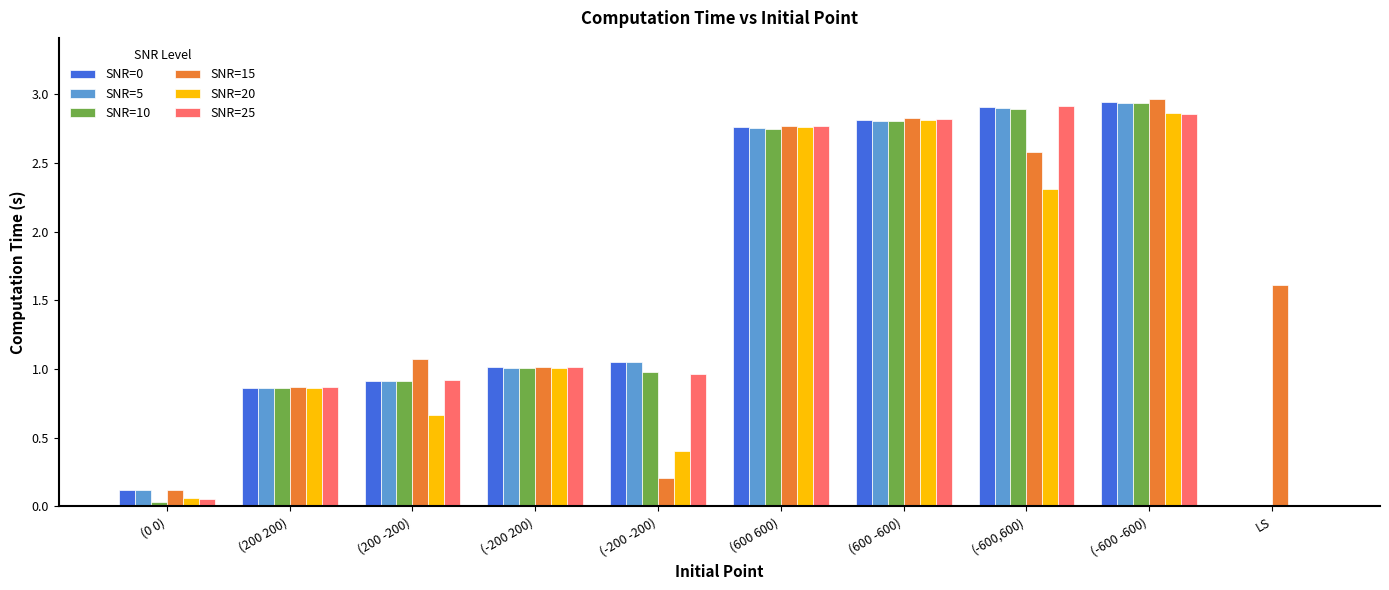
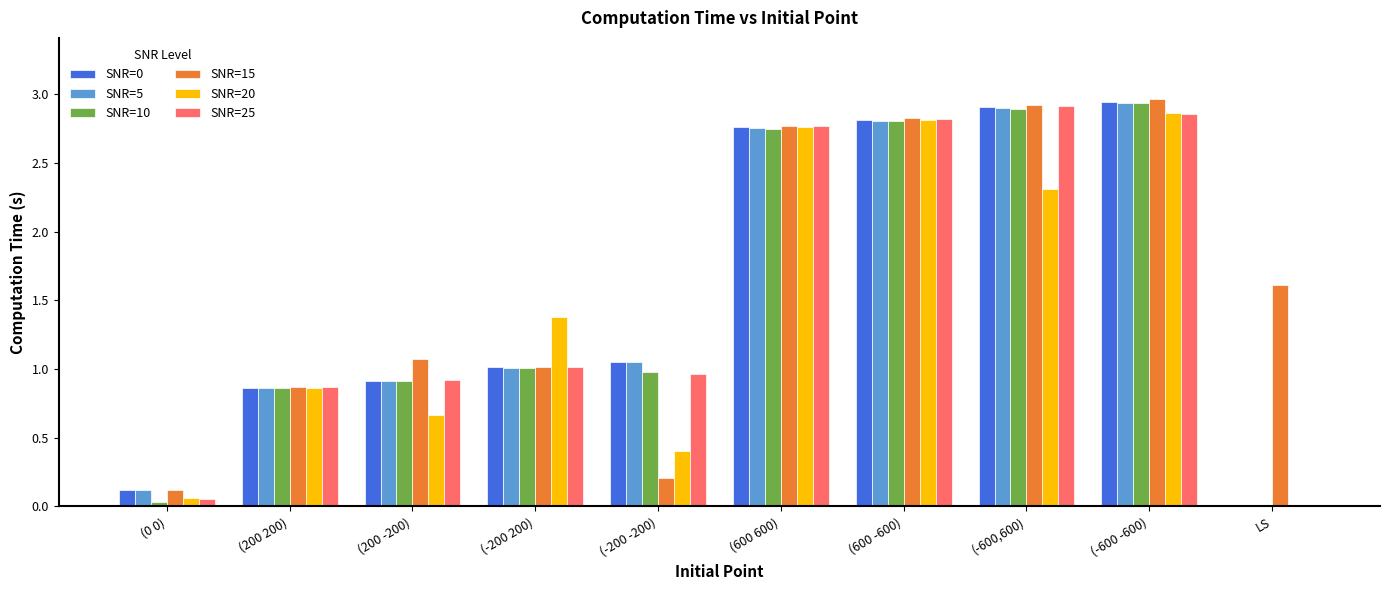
SNR=20, (-200 200): 1.01 -> 1.38
SNR=15, (-600,600): 2.58 -> 2.92
